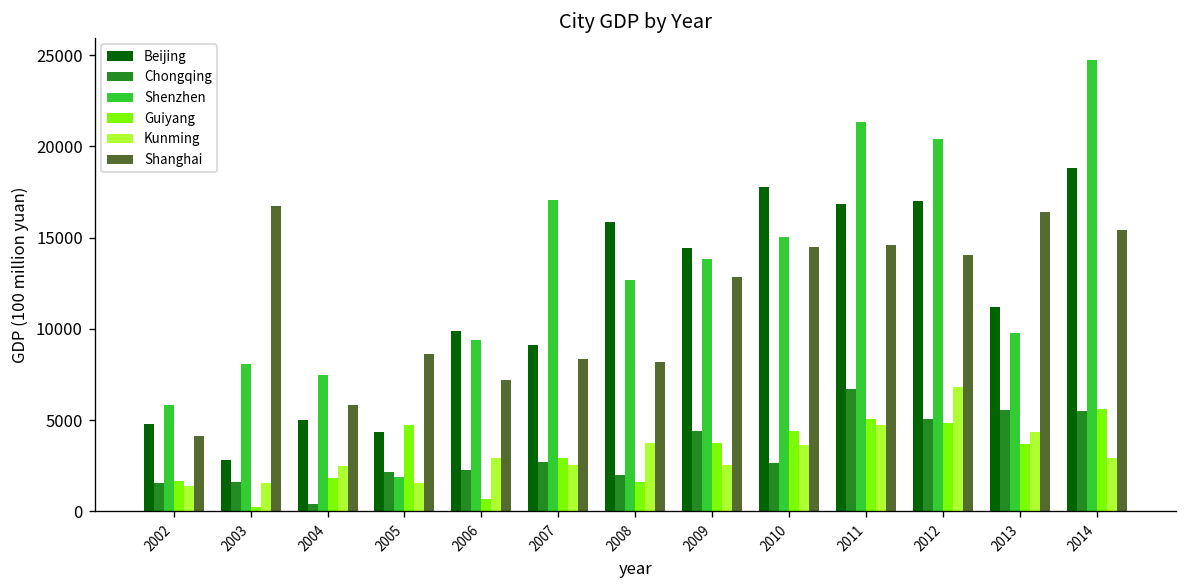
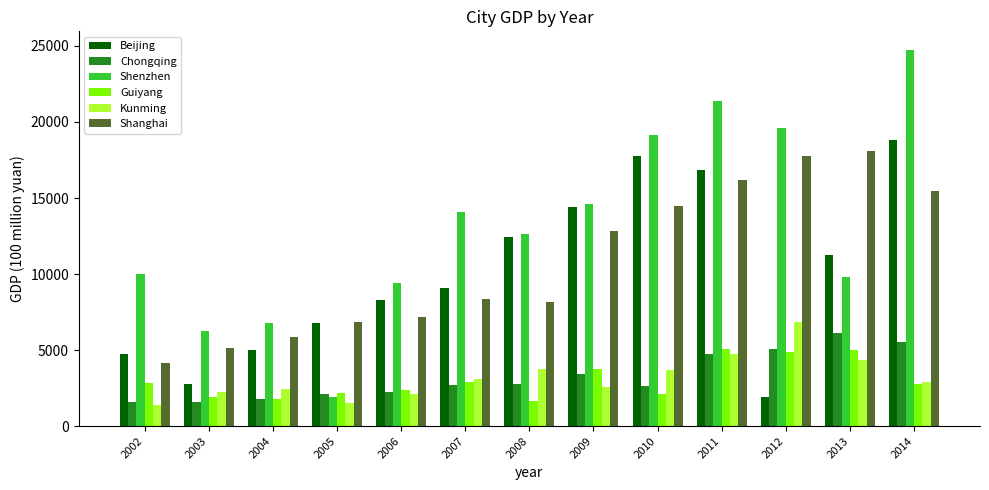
Shenzhen, 2002: 5800 -> 10000
Guiyang, 2002: 1600 -> 2800
Shenzhen, 2003: 8100 -> 6300
Guiyang, 2003: 300 -> 1900
Kunming, 2003: 1600 -> 2200
Shanghai, 2003: 16700 -> 5100
Chongqing, 2004: 400 -> 1800
Shenzhen, 2004: 7500 -> 6800
Beijing, 2005: 4400 -> 6800
Guiyang, 2005: 4700 -> 2200
Shanghai, 2005: 8600 -> 6800
Beijing, 2006: 9900 -> 8300
Guiyang, 2006: 700 -> 2400
Kunming, 2006: 2900 -> 2100
Shenzhen, 2007: 17100 -> 14000
Kunming, 2007: 2500 -> 3100
Beijing, 2008: 15800 -> 12400
Chongqing, 2008: 2000 -> 2800
Chongqing, 2009: 4400 -> 3400
Shenzhen, 2009: 13800 -> 14600
Shenzhen, 2010: 15000 -> 19200
Guiyang, 2010: 4400 -> 2100
Chongqing, 2011: 6700 -> 4700
Shanghai, 2011: 14600 -> 16200
Beijing, 2012: 17000 -> 1900
Shenzhen, 2012: 20400 -> 19600
Shanghai, 2012: 14100 -> 17800
Chongqing, 2013: 5600 -> 6100
Guiyang, 2013: 3700 -> 5000
Shanghai, 2013: 16400 -> 18100
Guiyang, 2014: 5600 -> 2800
